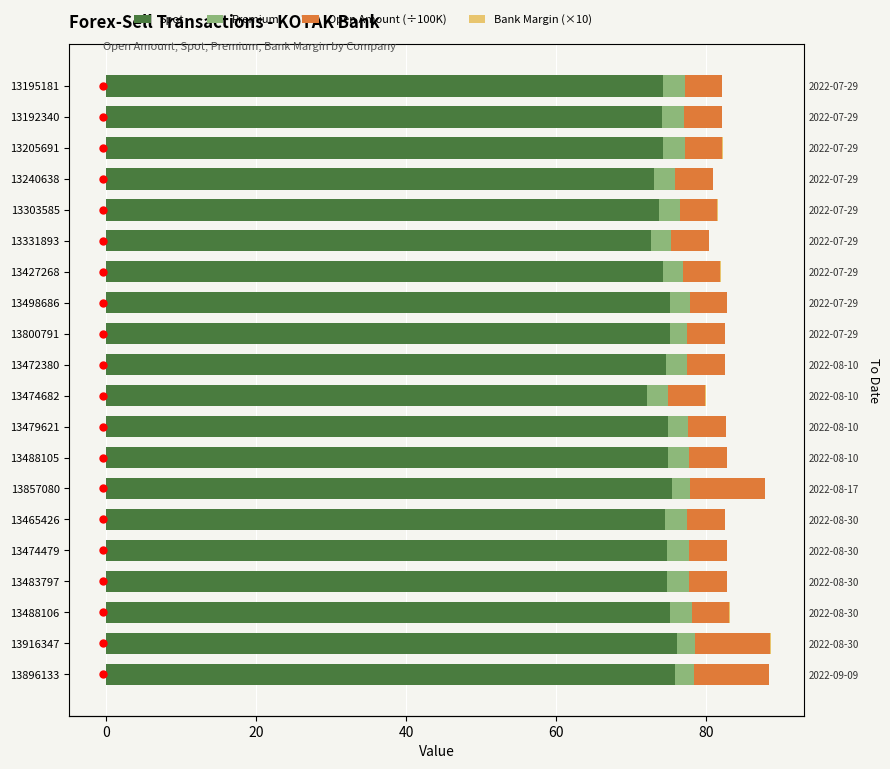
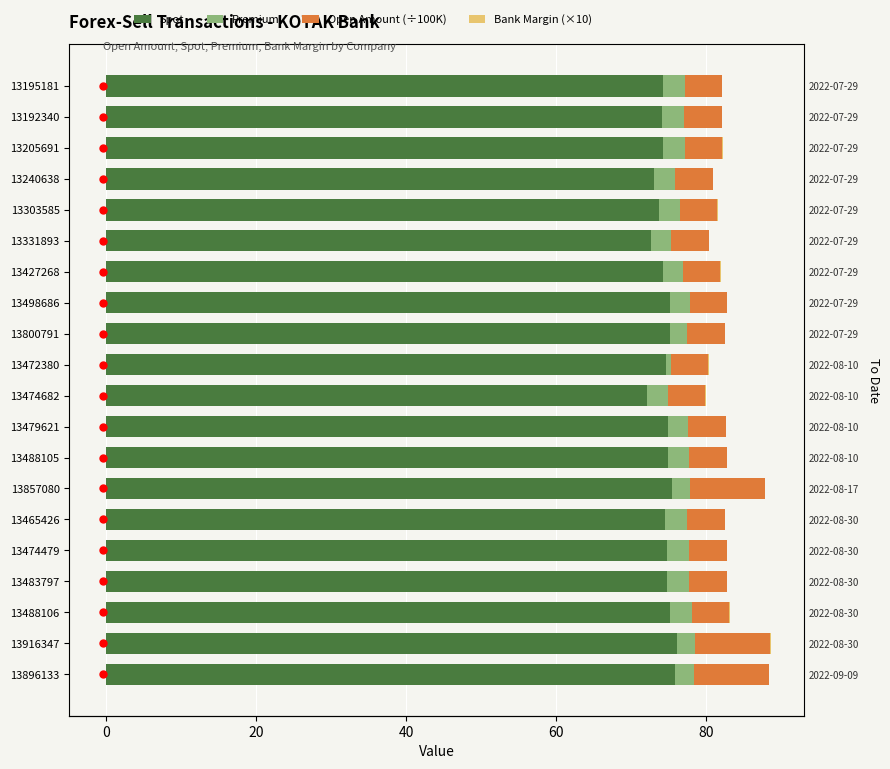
Premium, 13472380: 3 -> 1
